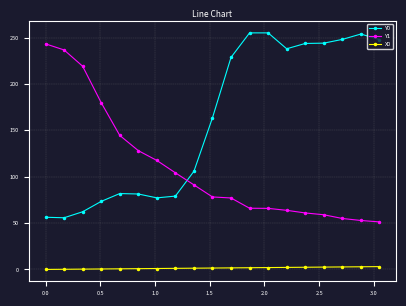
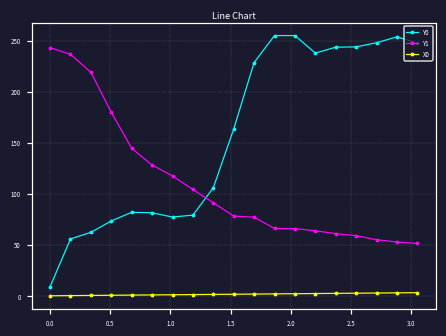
Y0, 0.0: 60 -> 10
